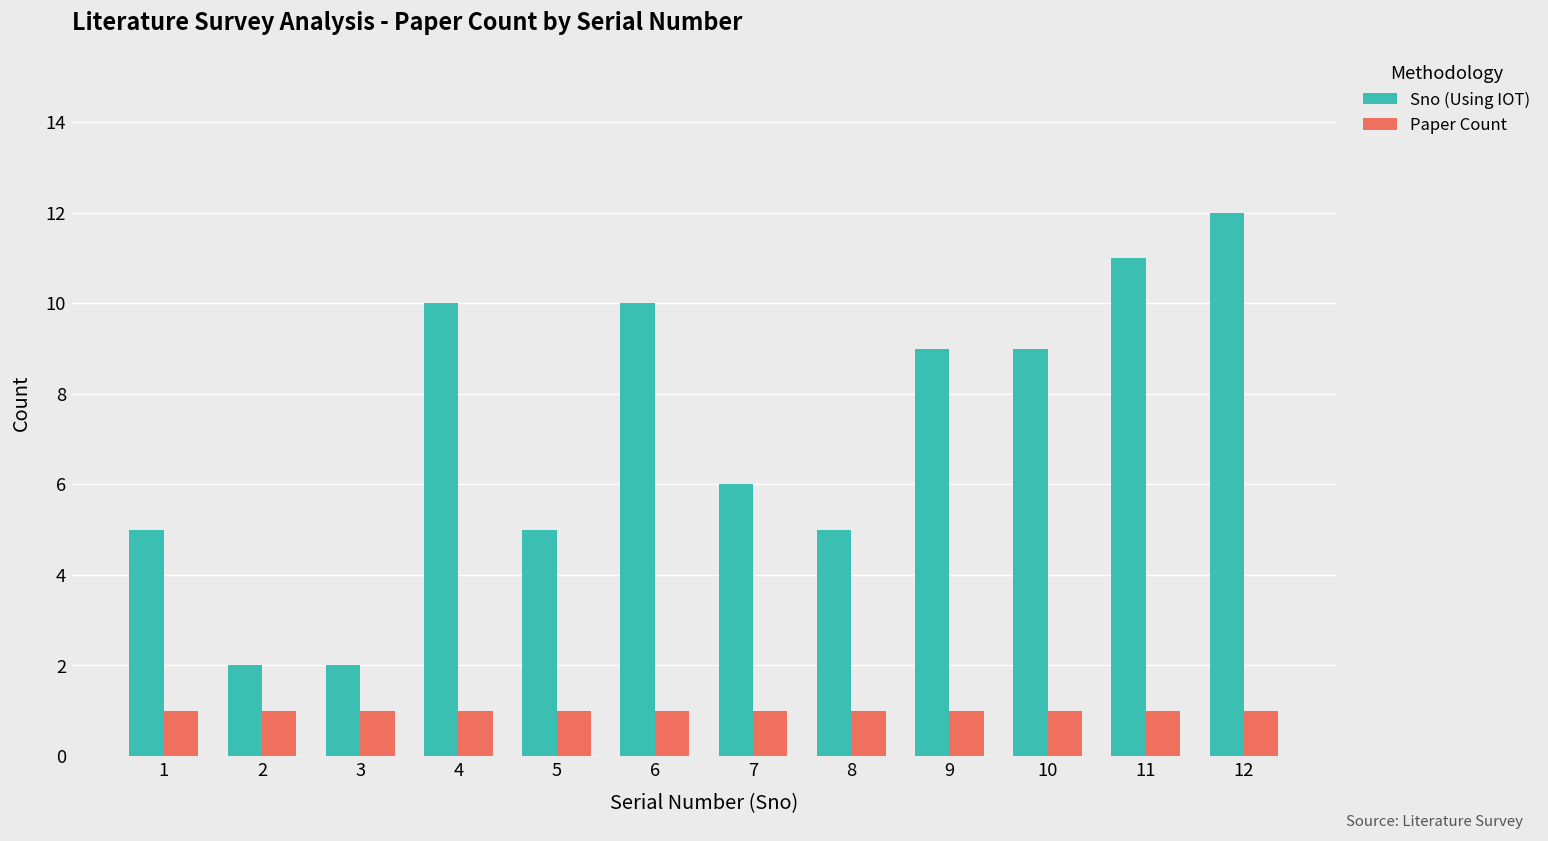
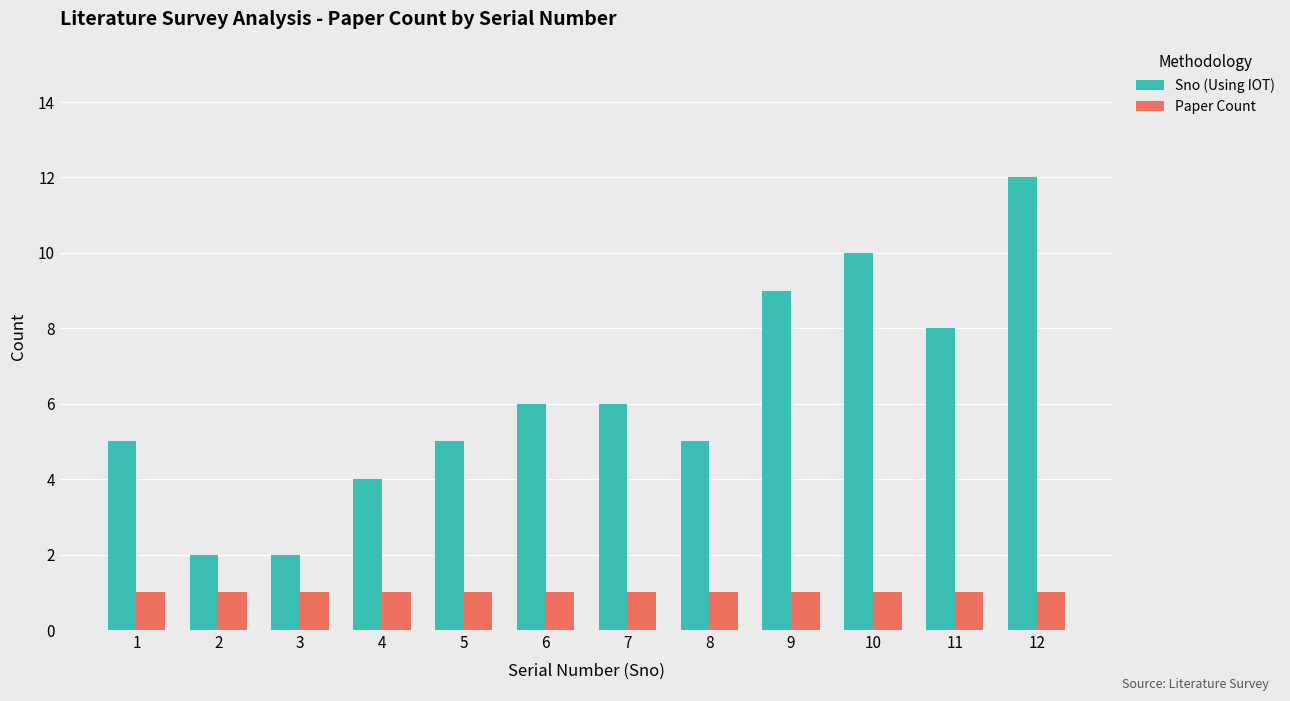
Sno (Using IOT), 4: 10 -> 4
Sno (Using IOT), 6: 10 -> 6
Sno (Using IOT), 10: 9 -> 10
Sno (Using IOT), 11: 11 -> 8
